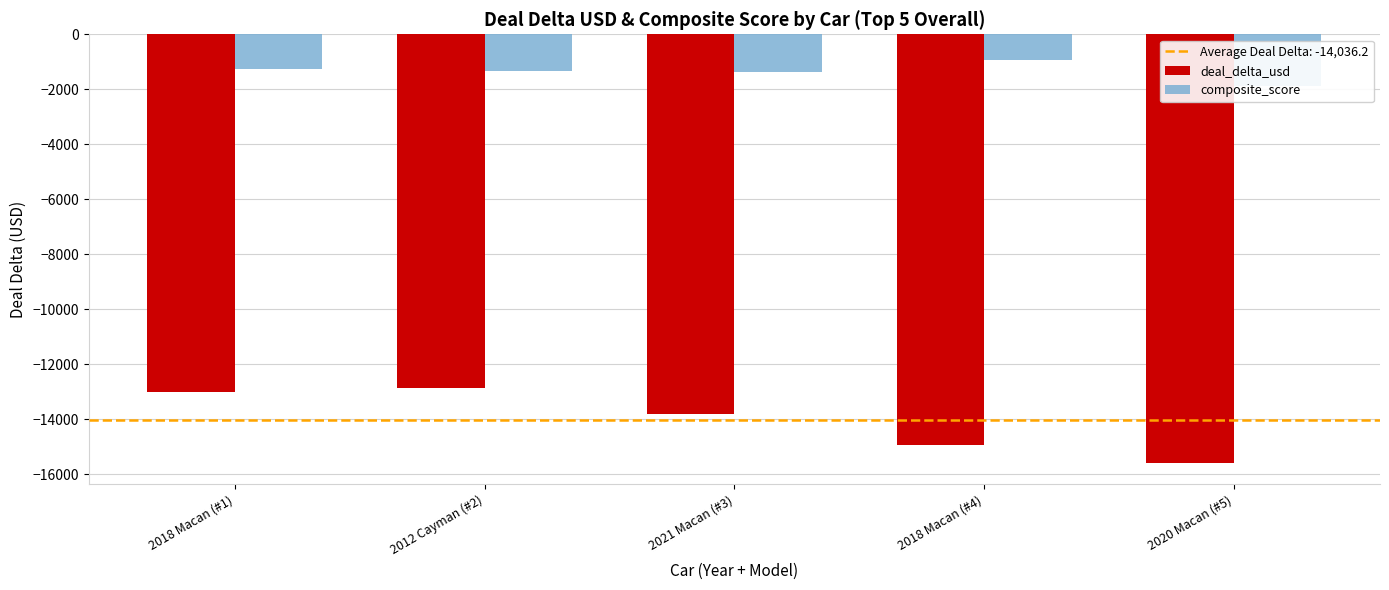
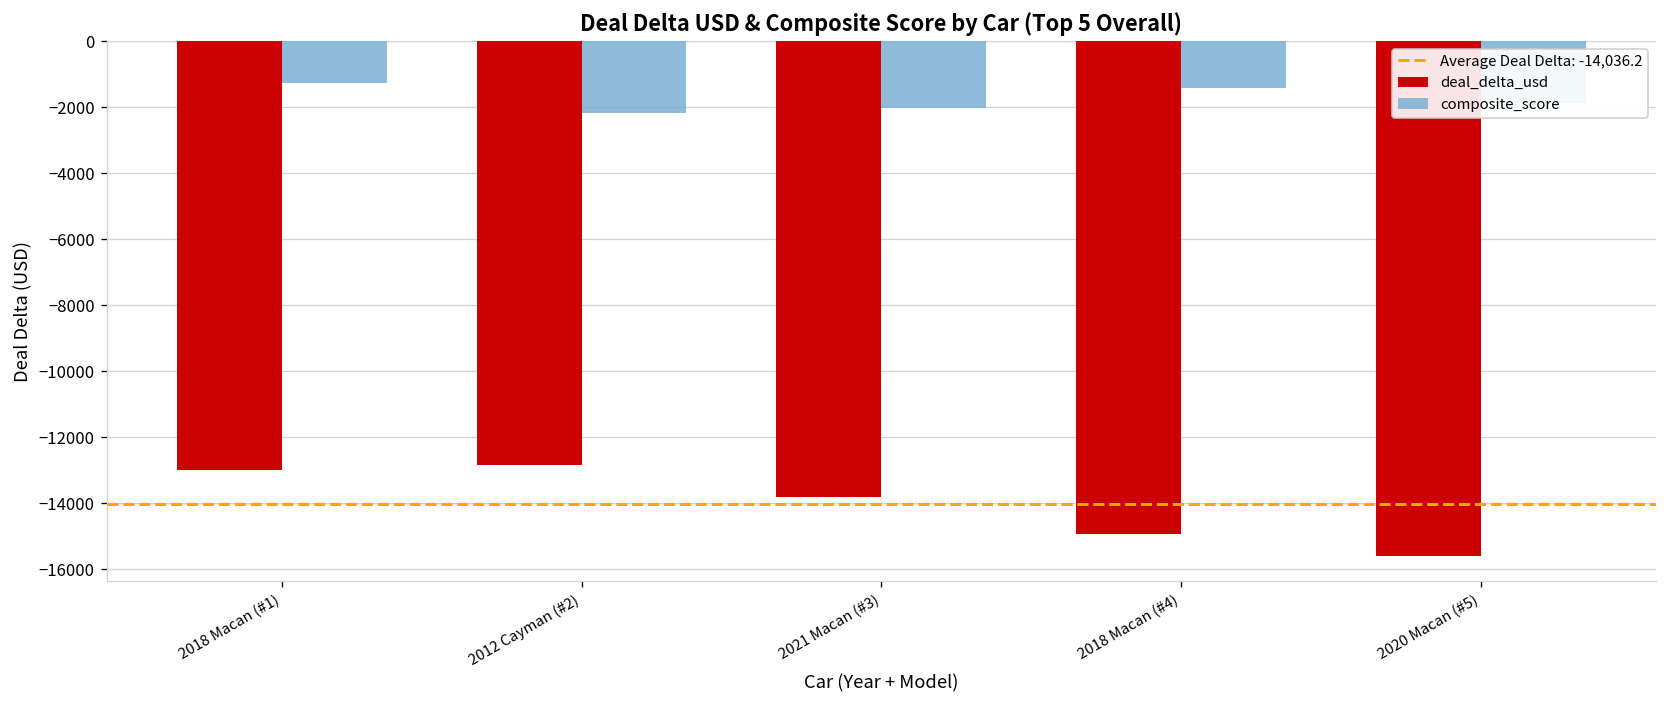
composite_score, 2012 Cayman (#2): -1300 -> -2200
composite_score, 2021 Macan (#3): -1400 -> -2000
composite_score, 2018 Macan (#4): -900 -> -1400
